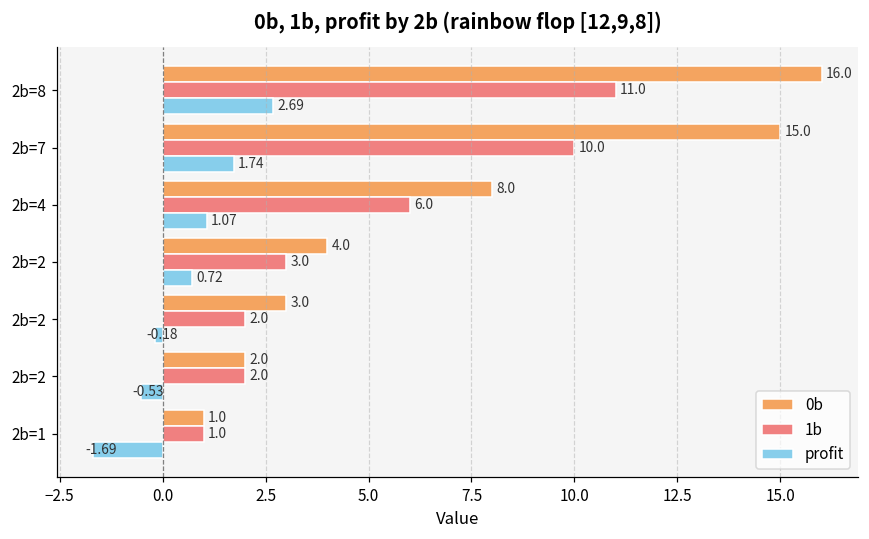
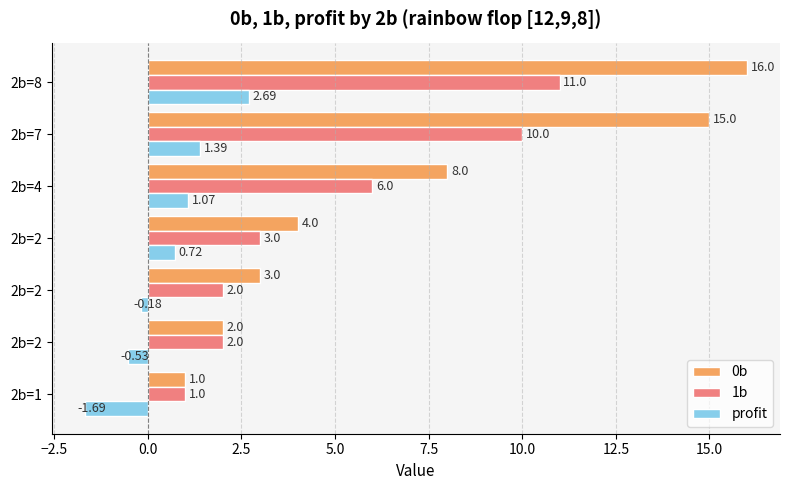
profit, 2b=7: 1.74 -> 1.39
